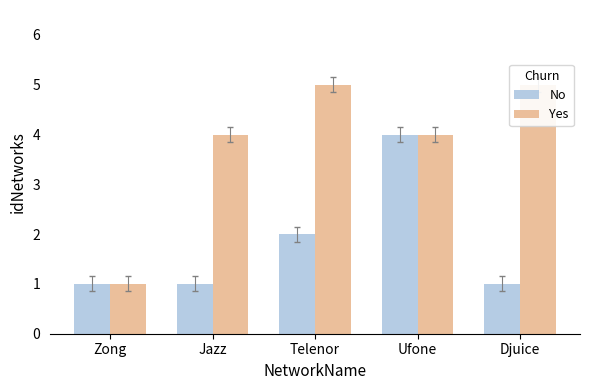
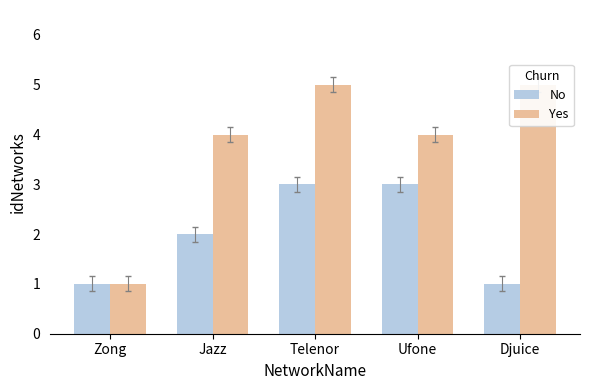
No, Jazz: 1 -> 2
No, Telenor: 2 -> 3
No, Ufone: 4 -> 3
